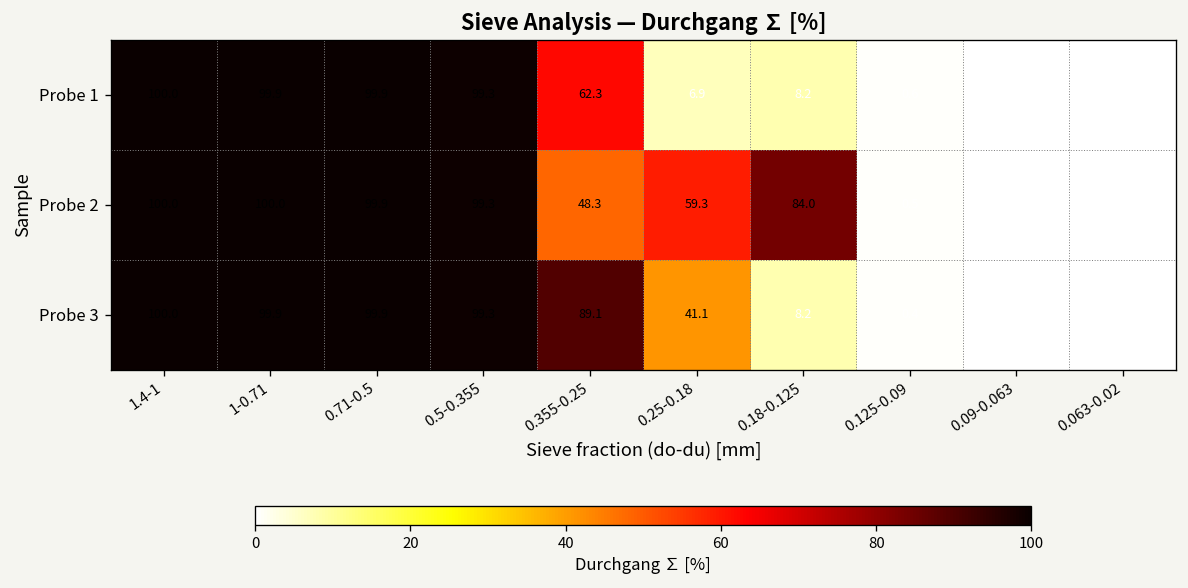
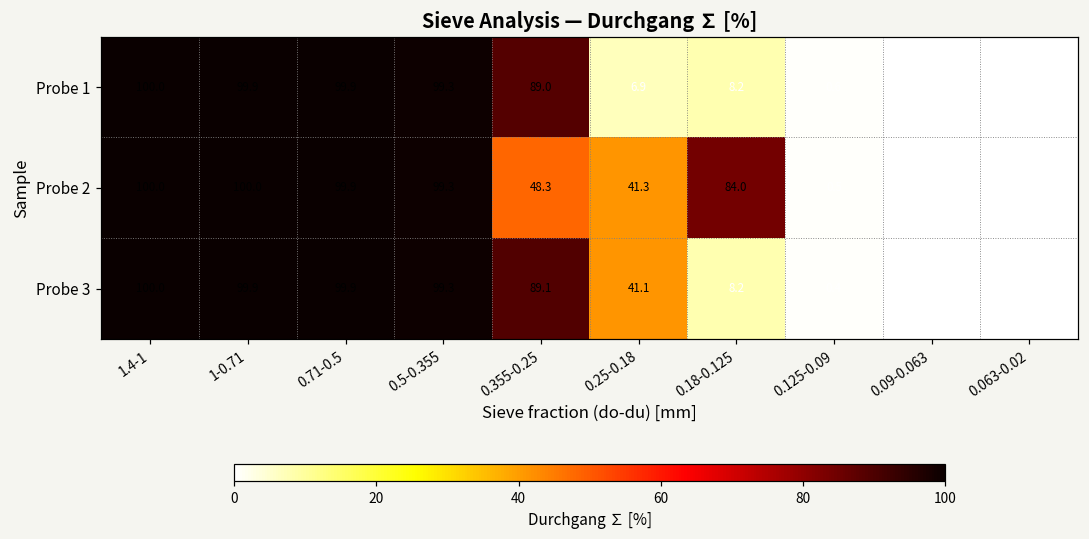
Probe 1, 0.355-0.25: 62.3 -> 89.0
Probe 2, 0.25-0.18: 59.3 -> 41.3
